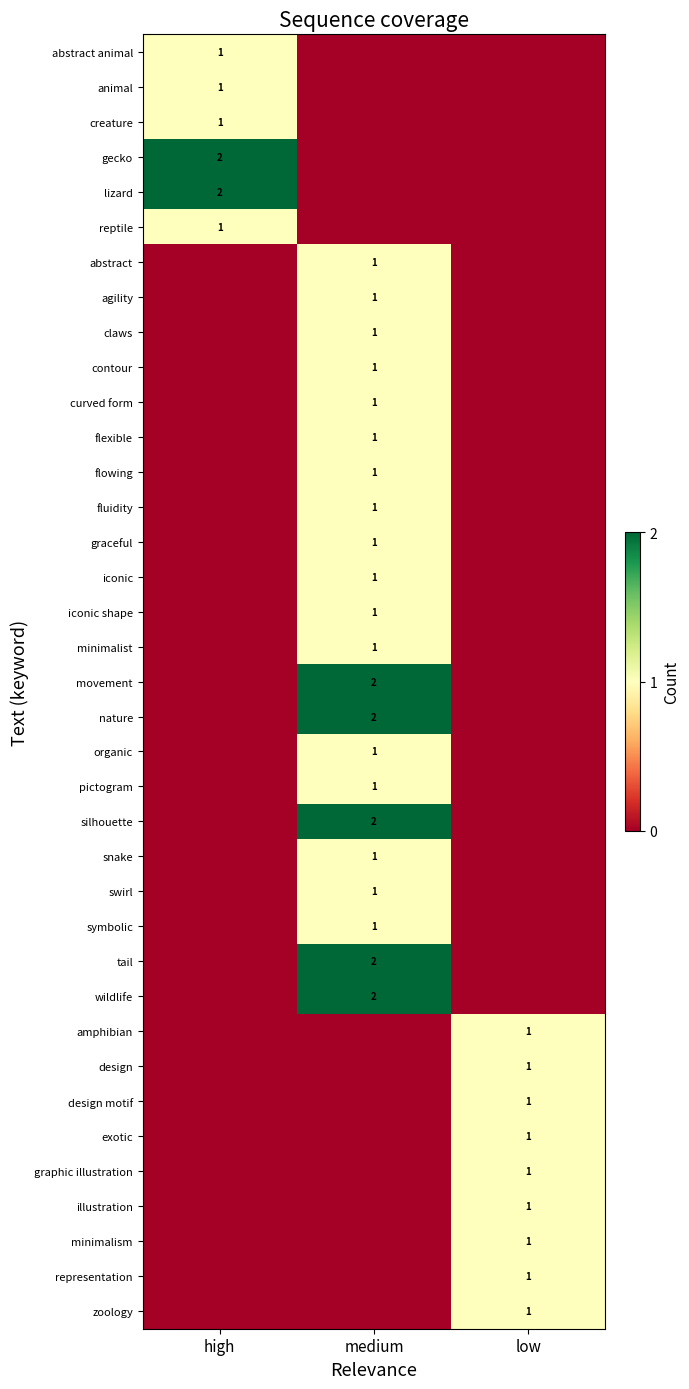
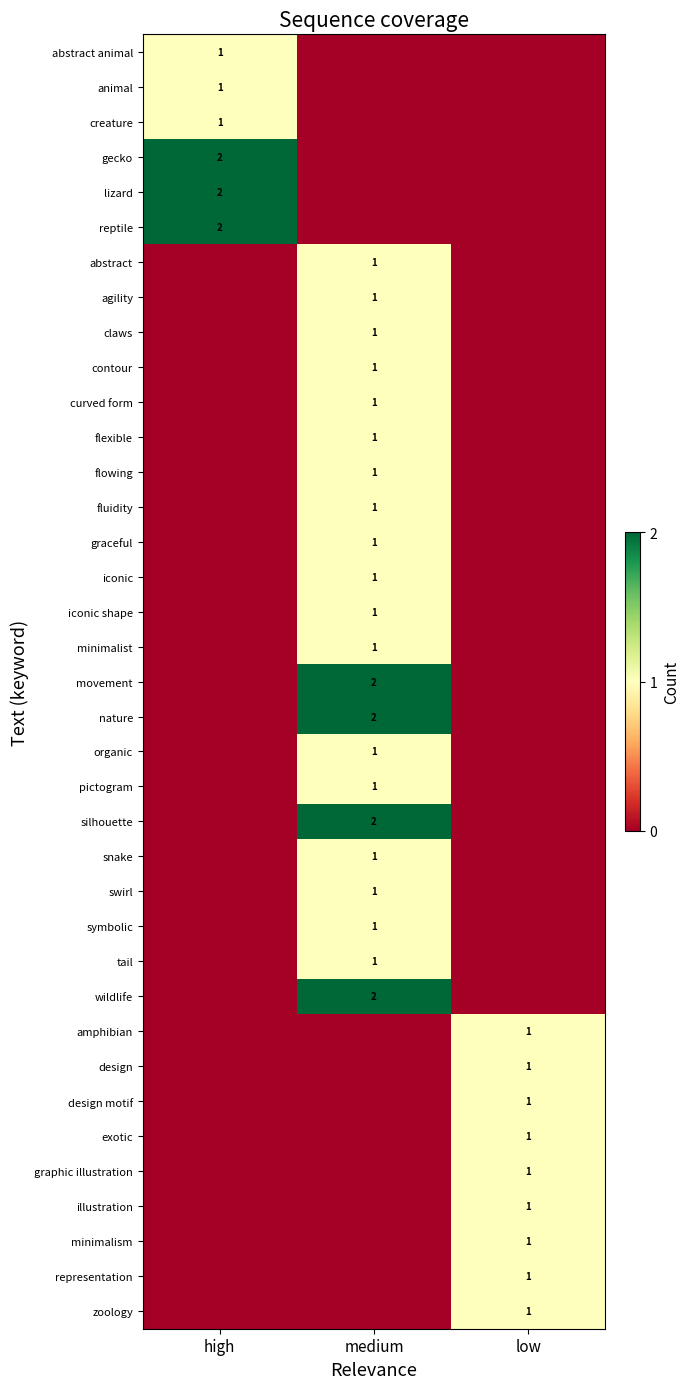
reptile, high: 1 -> 2
tail, medium: 2 -> 1
